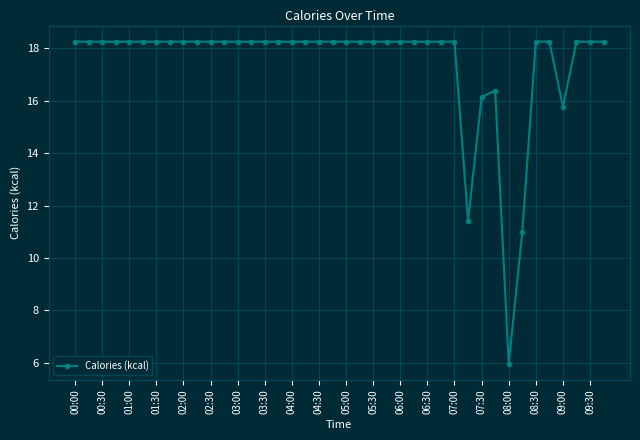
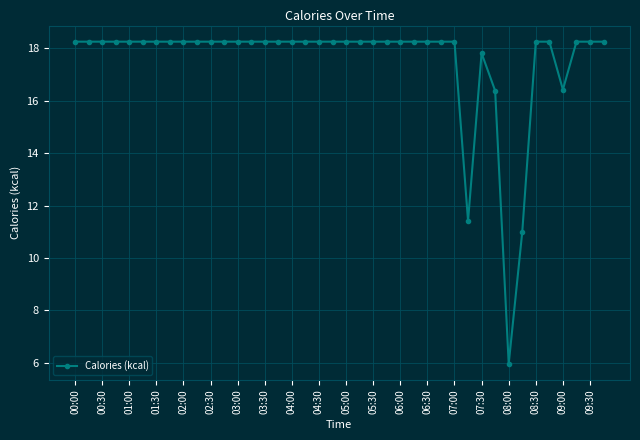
07:30: 16.1 -> 17.8
09:00: 15.8 -> 16.4
